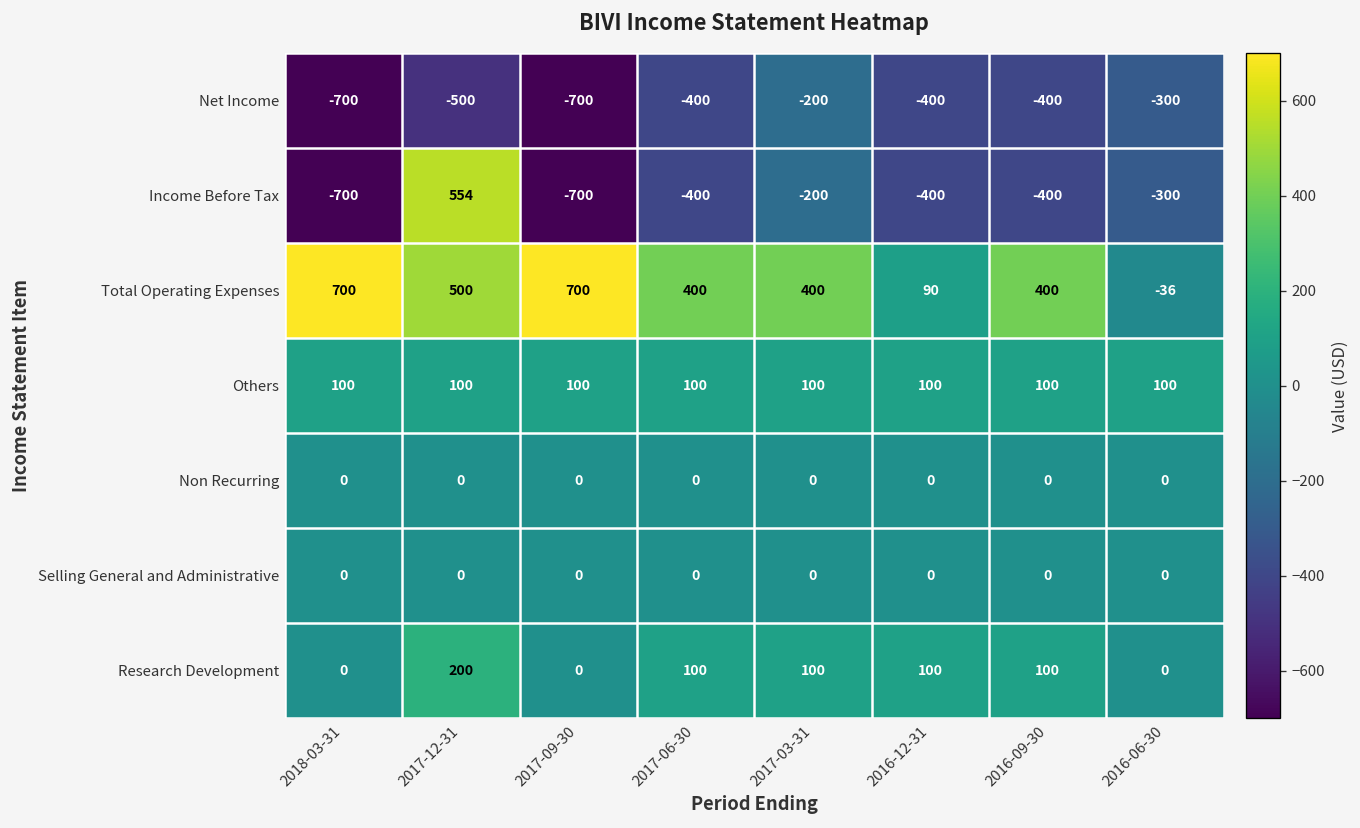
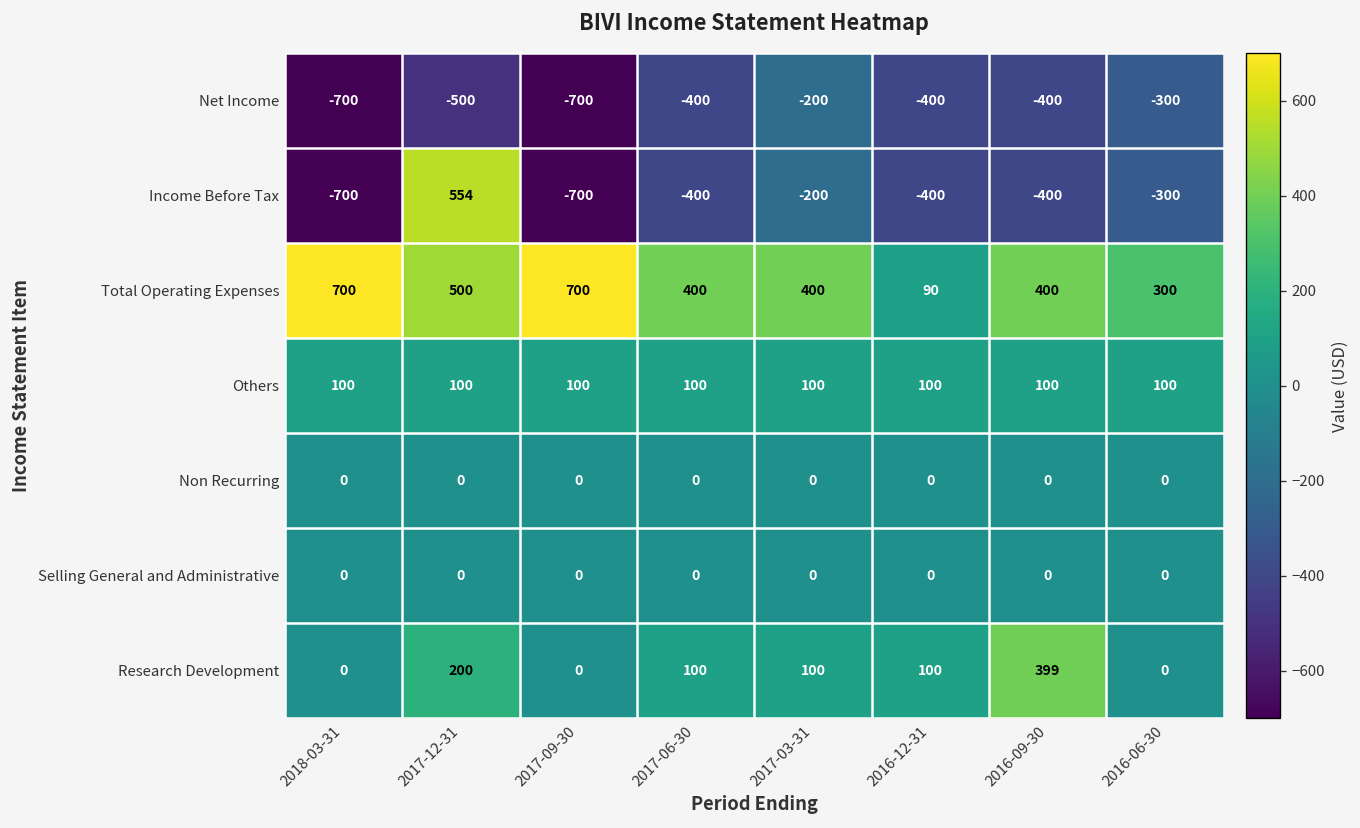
Total Operating Expenses, 2016-06-30: -36 -> 300
Research Development, 2016-09-30: 100 -> 399
